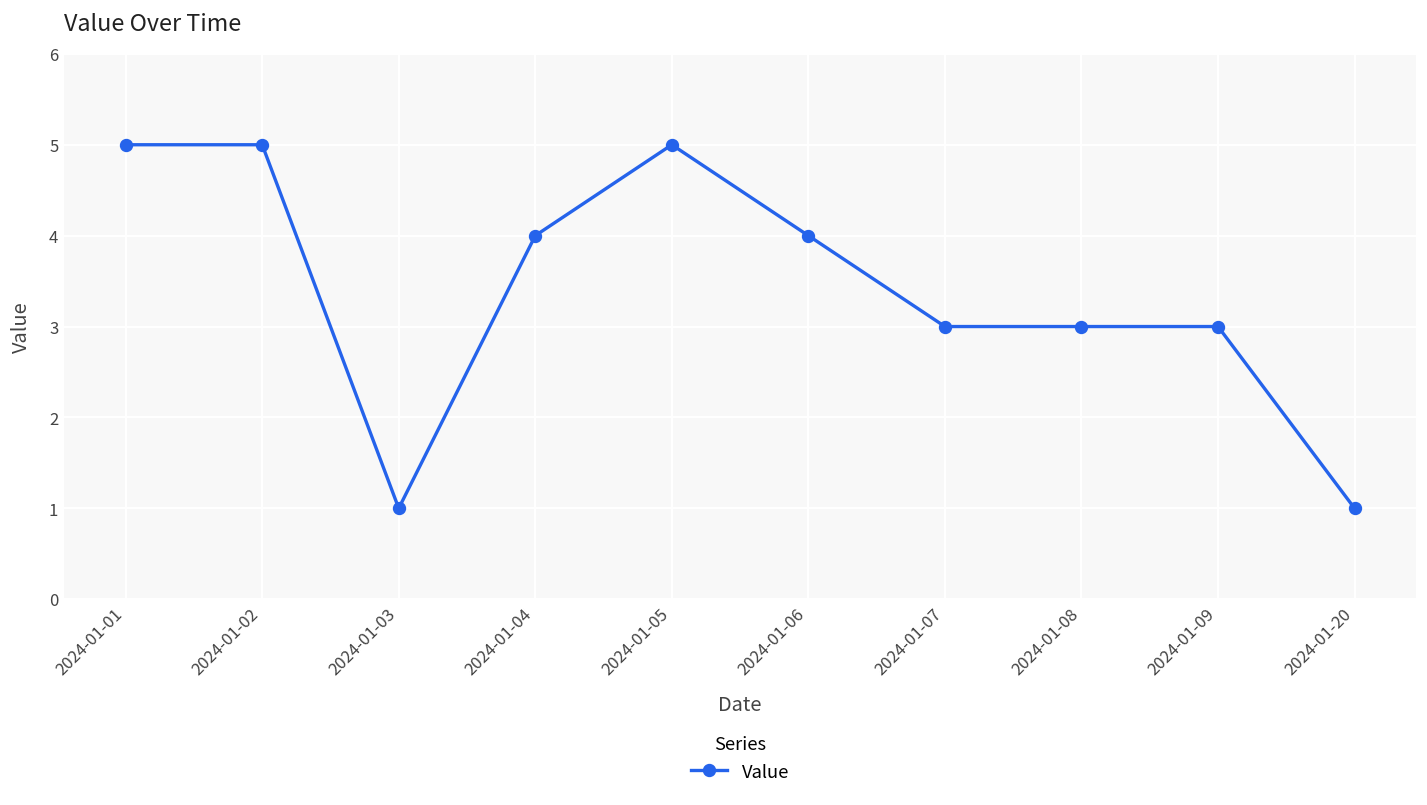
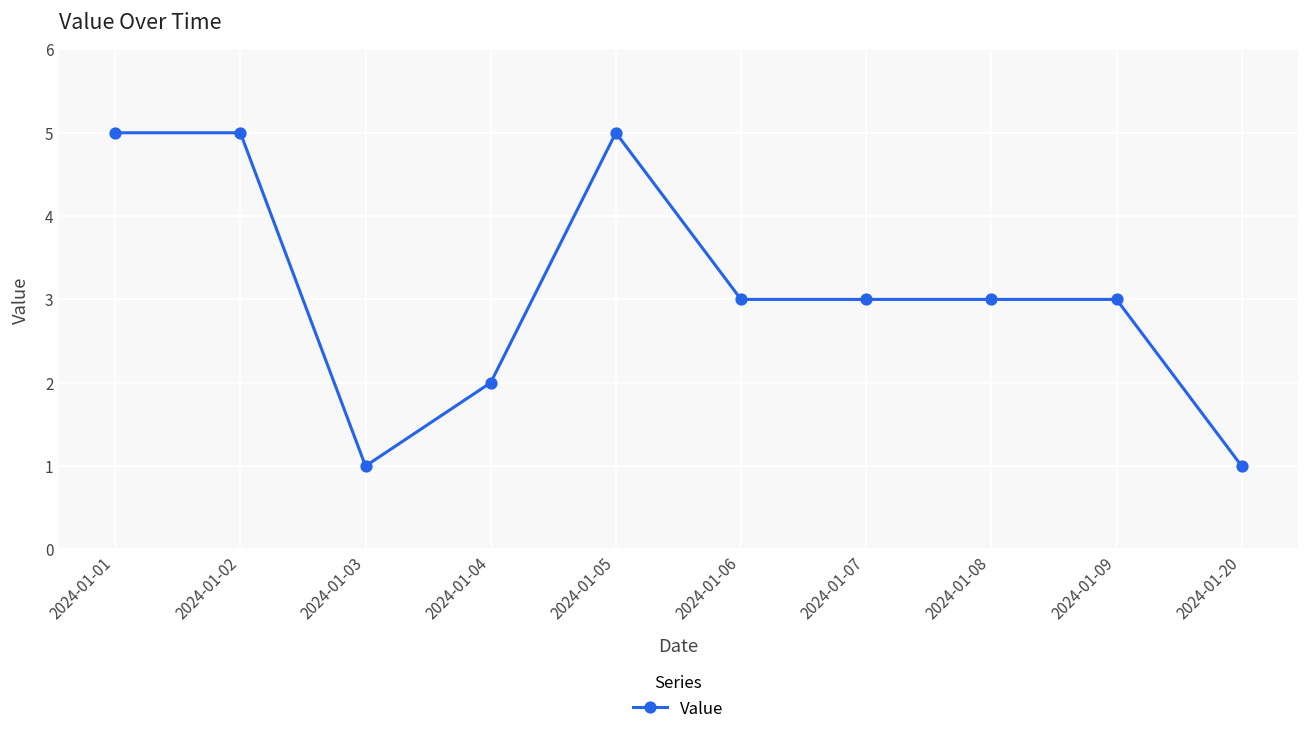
2024-01-04: 4 -> 2
2024-01-06: 4 -> 3
